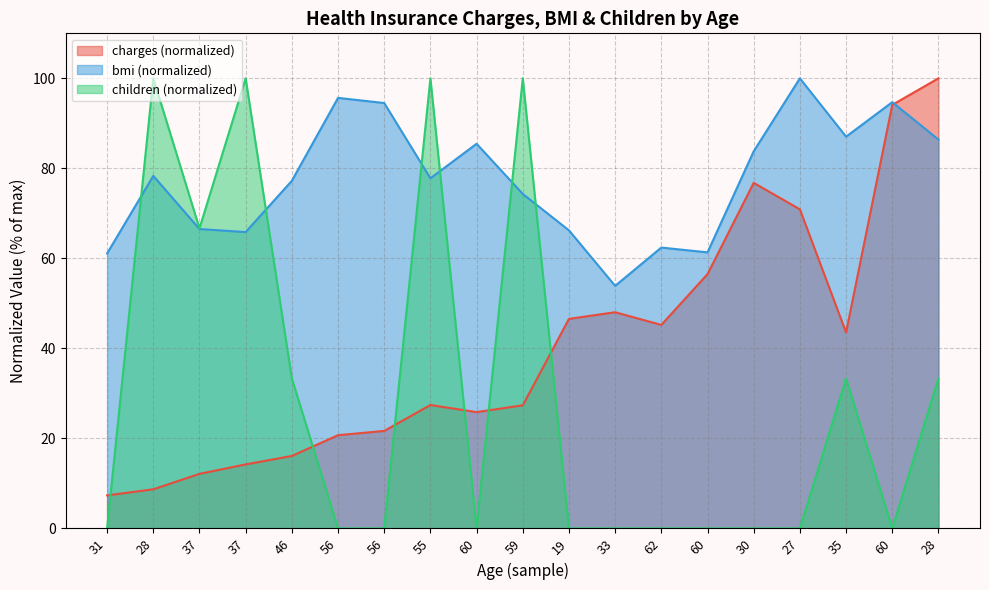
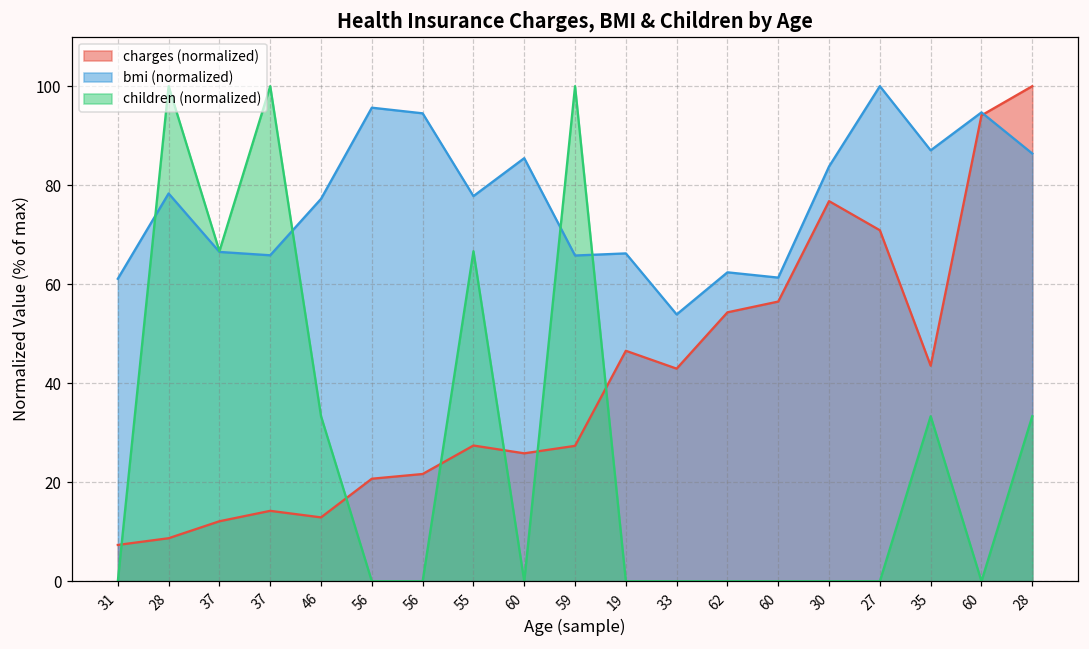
charges (normalized), 46: 16 -> 13
children (normalized), 55: 100 -> 67
bmi (normalized), 59: 74 -> 66
charges (normalized), 33: 48 -> 43
charges (normalized), 62: 45 -> 54
